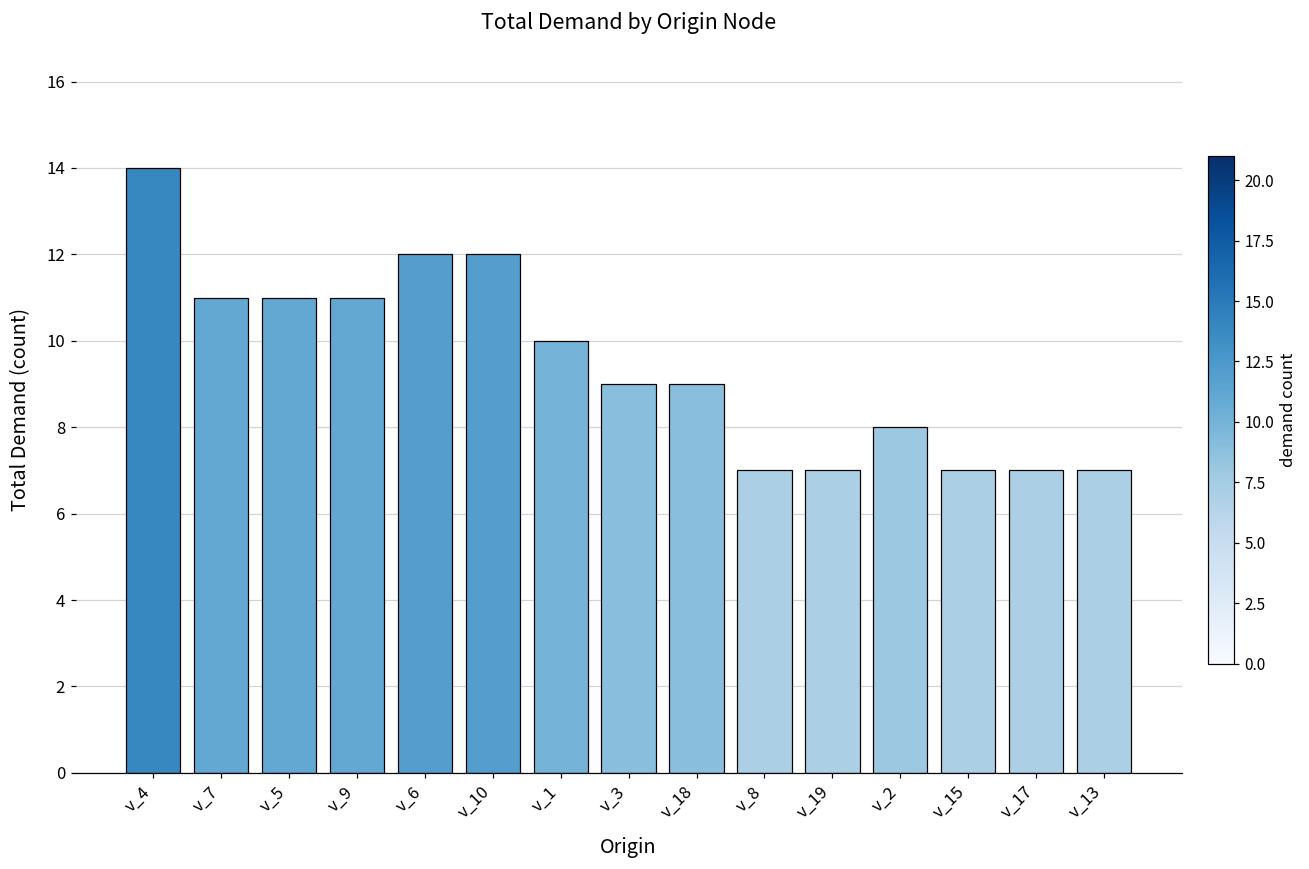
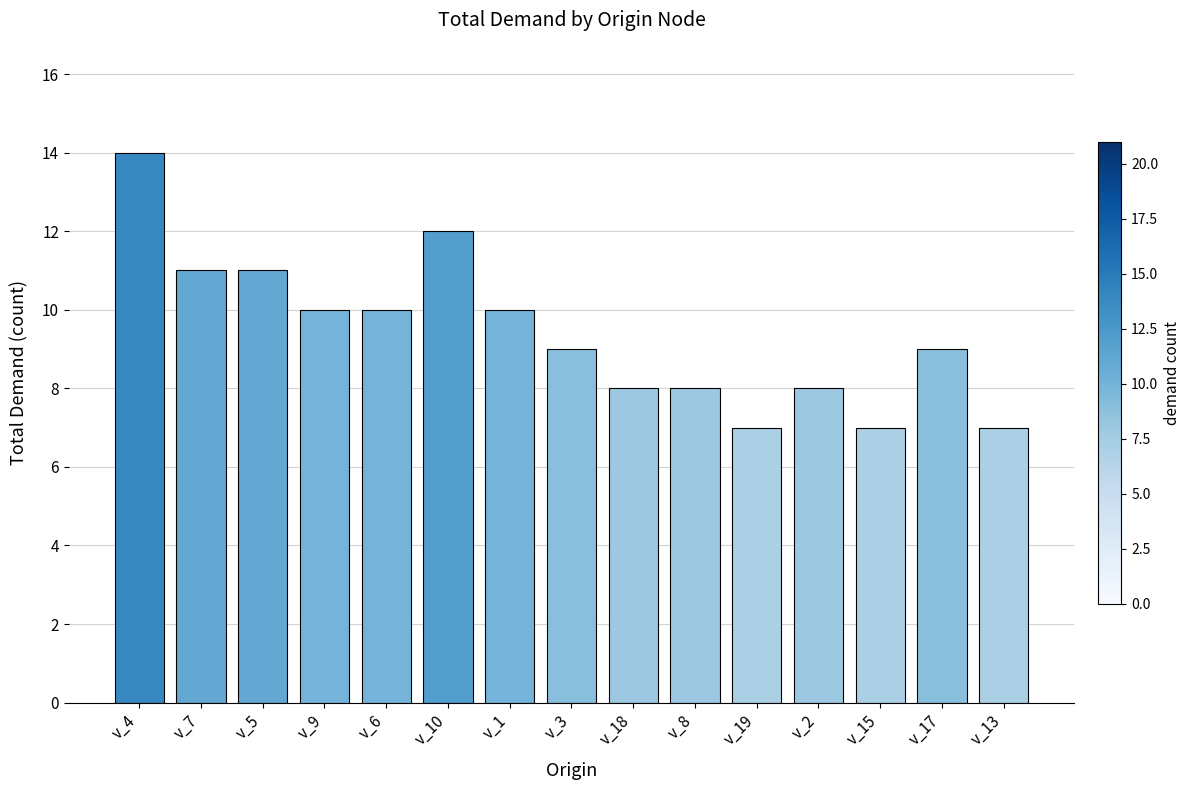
v_9: 11 -> 10
v_6: 12 -> 10
v_18: 9 -> 8
v_8: 7 -> 8
v_17: 7 -> 9
